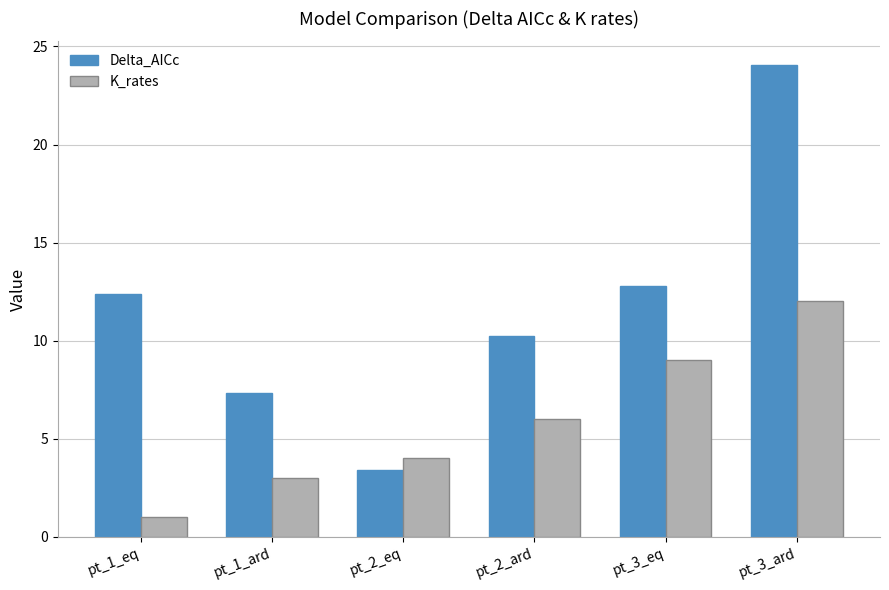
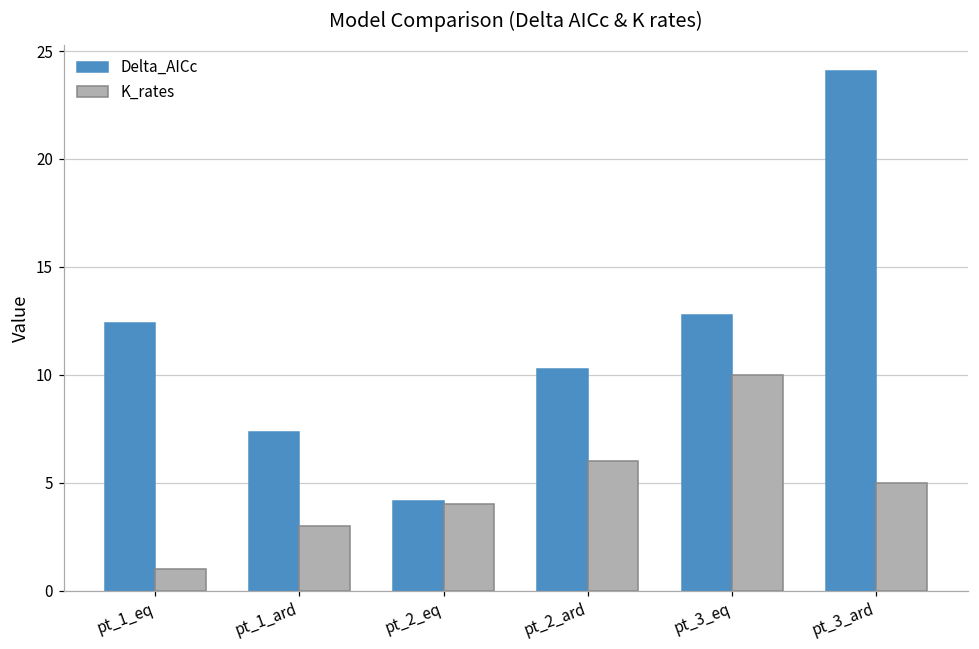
Delta_AICc, pt_2_eq: 3.4 -> 4.1
K_rates, pt_3_eq: 9 -> 10
K_rates, pt_3_ard: 12 -> 5
